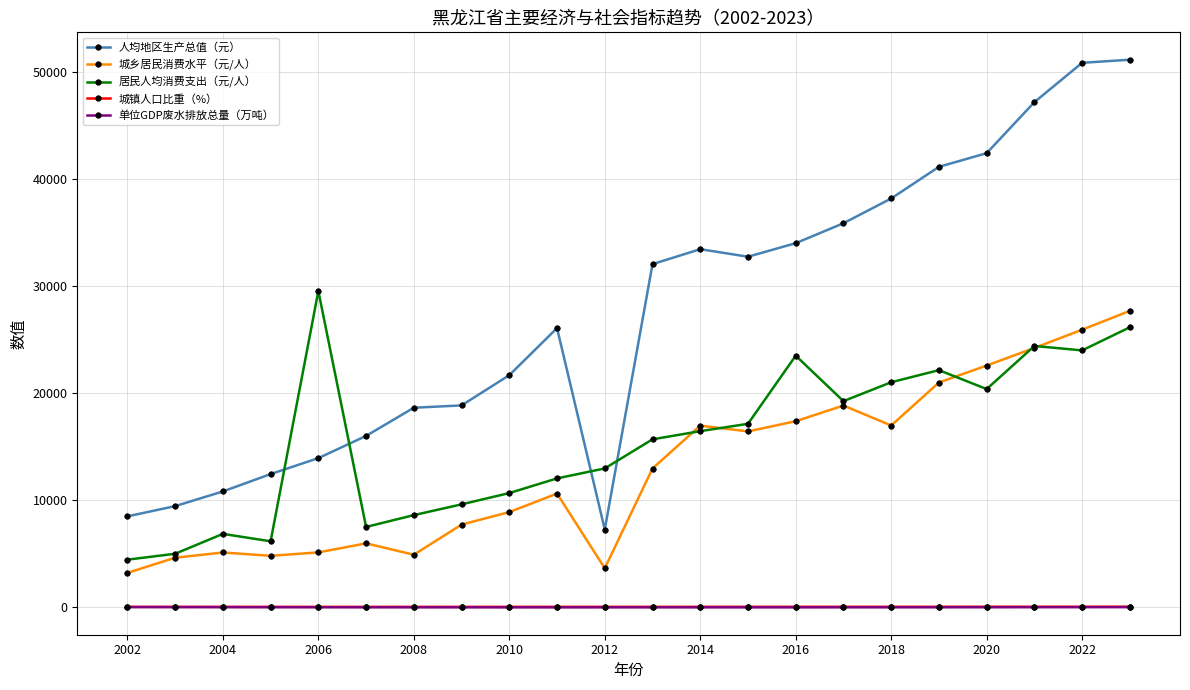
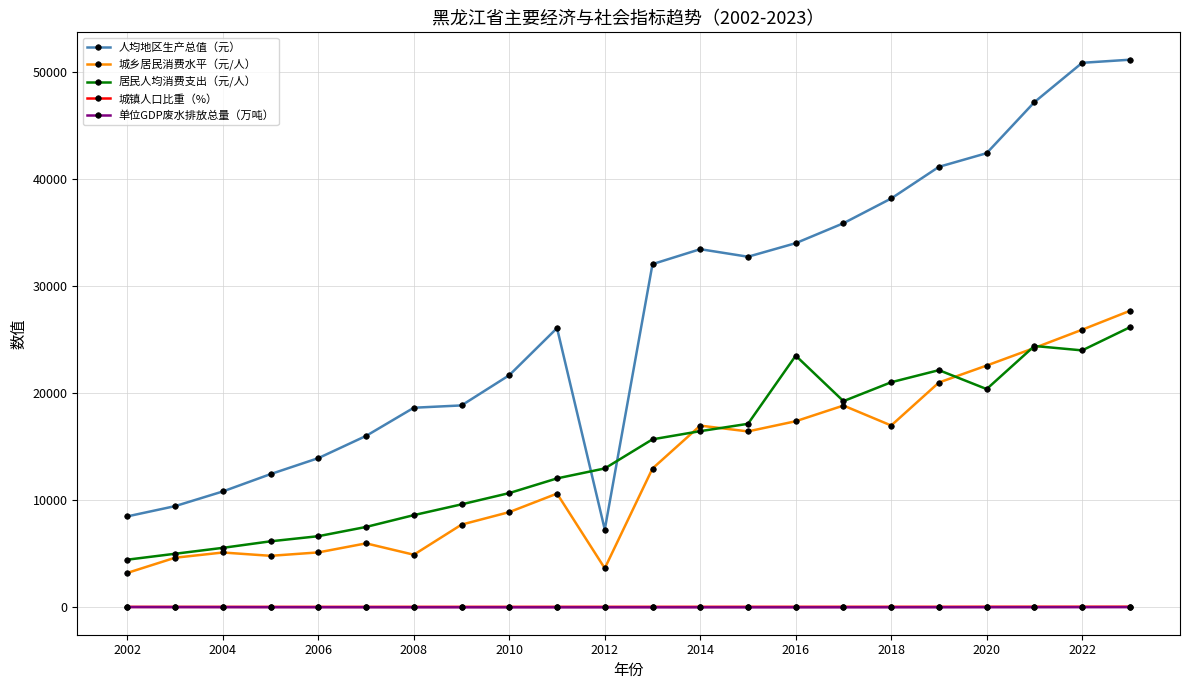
居民人均消费支出（元/人）, 2004: 6900 -> 5600
居民人均消费支出（元/人）, 2006: 29600 -> 6700
